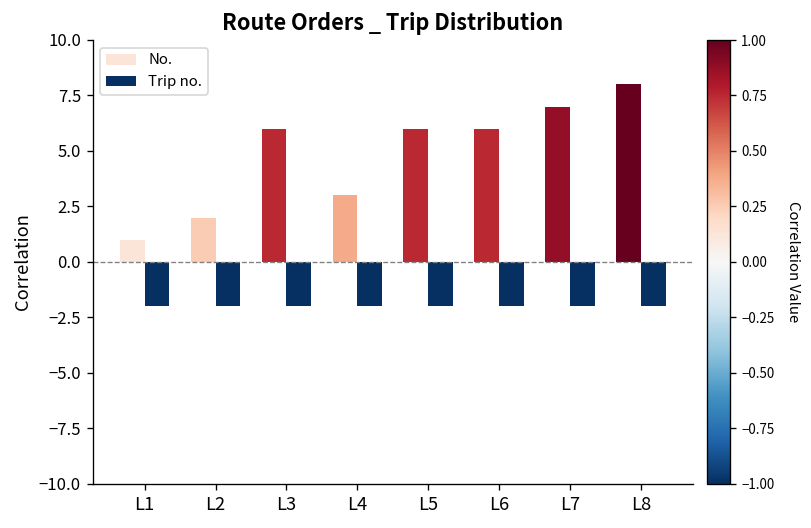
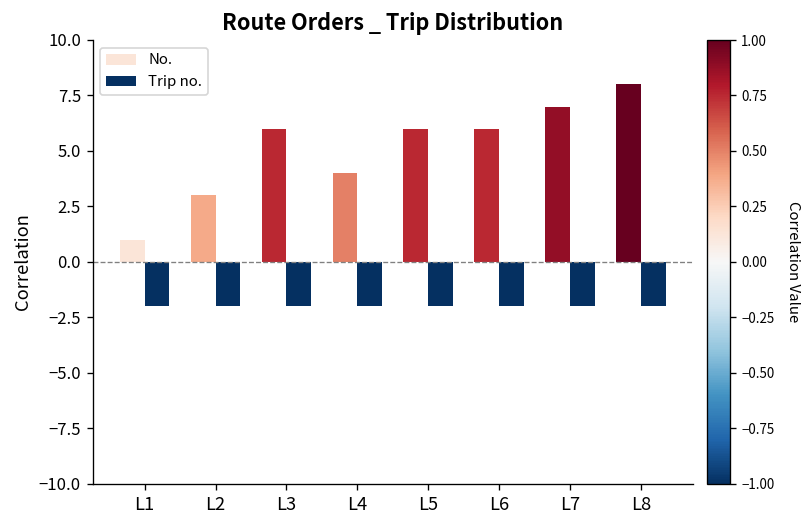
No., L2: 2 -> 3
No., L4: 3 -> 4
